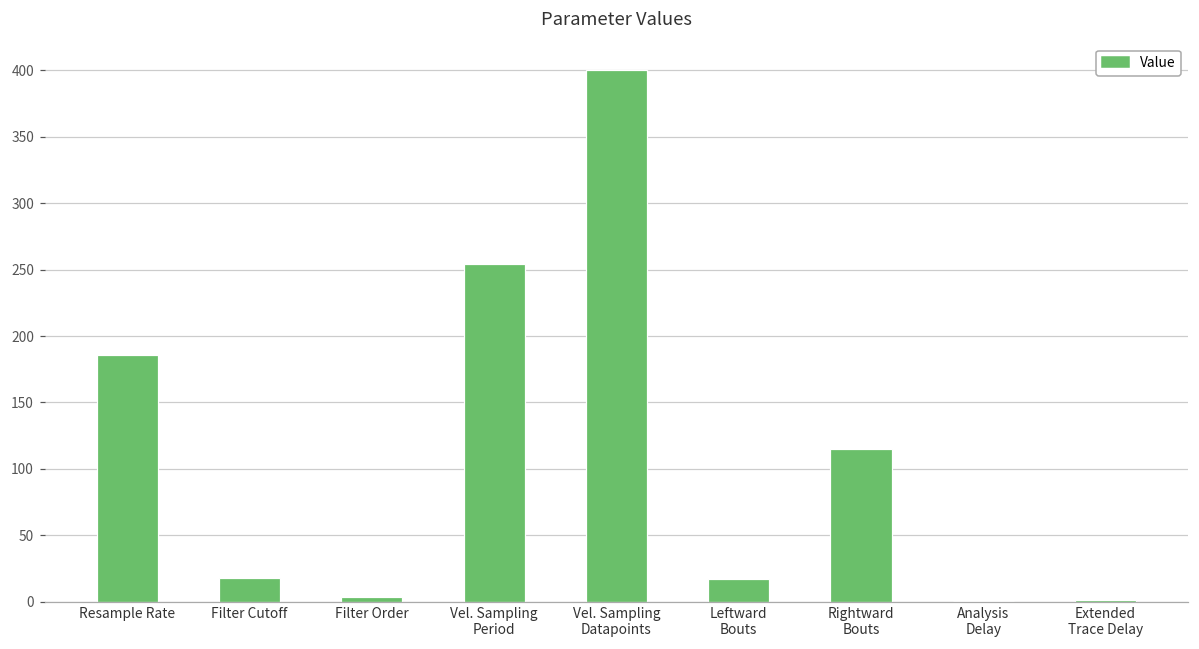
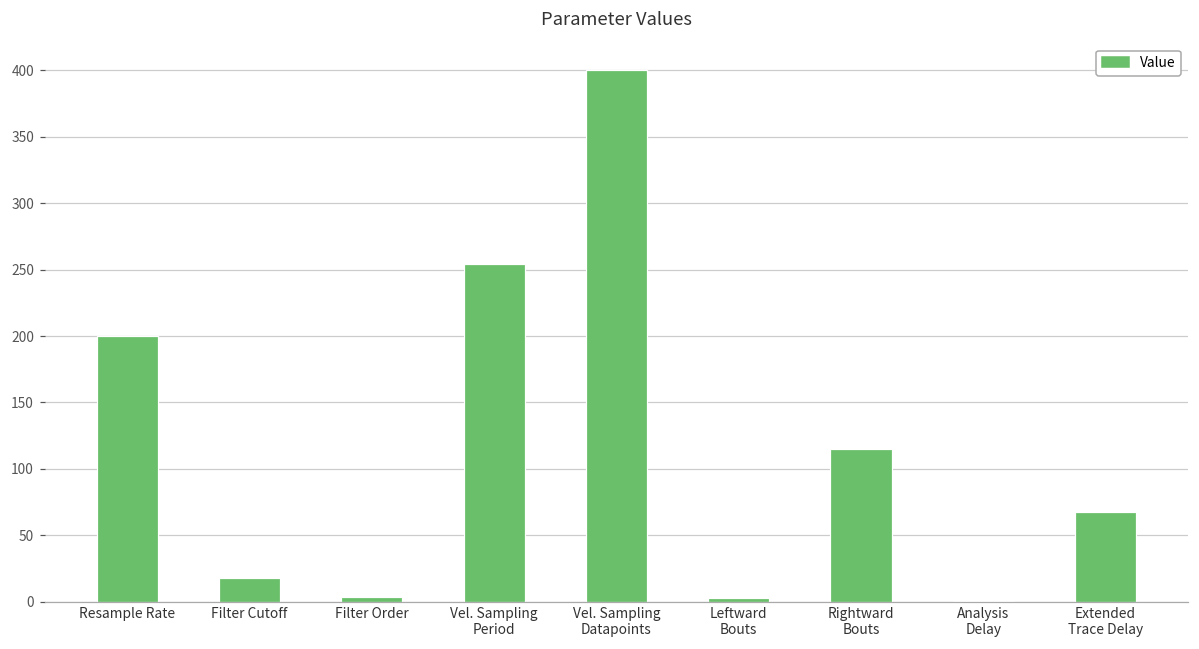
Resample Rate: 186 -> 200
Leftward Bouts: 17 -> 3
Extended Trace Delay: 1 -> 68
